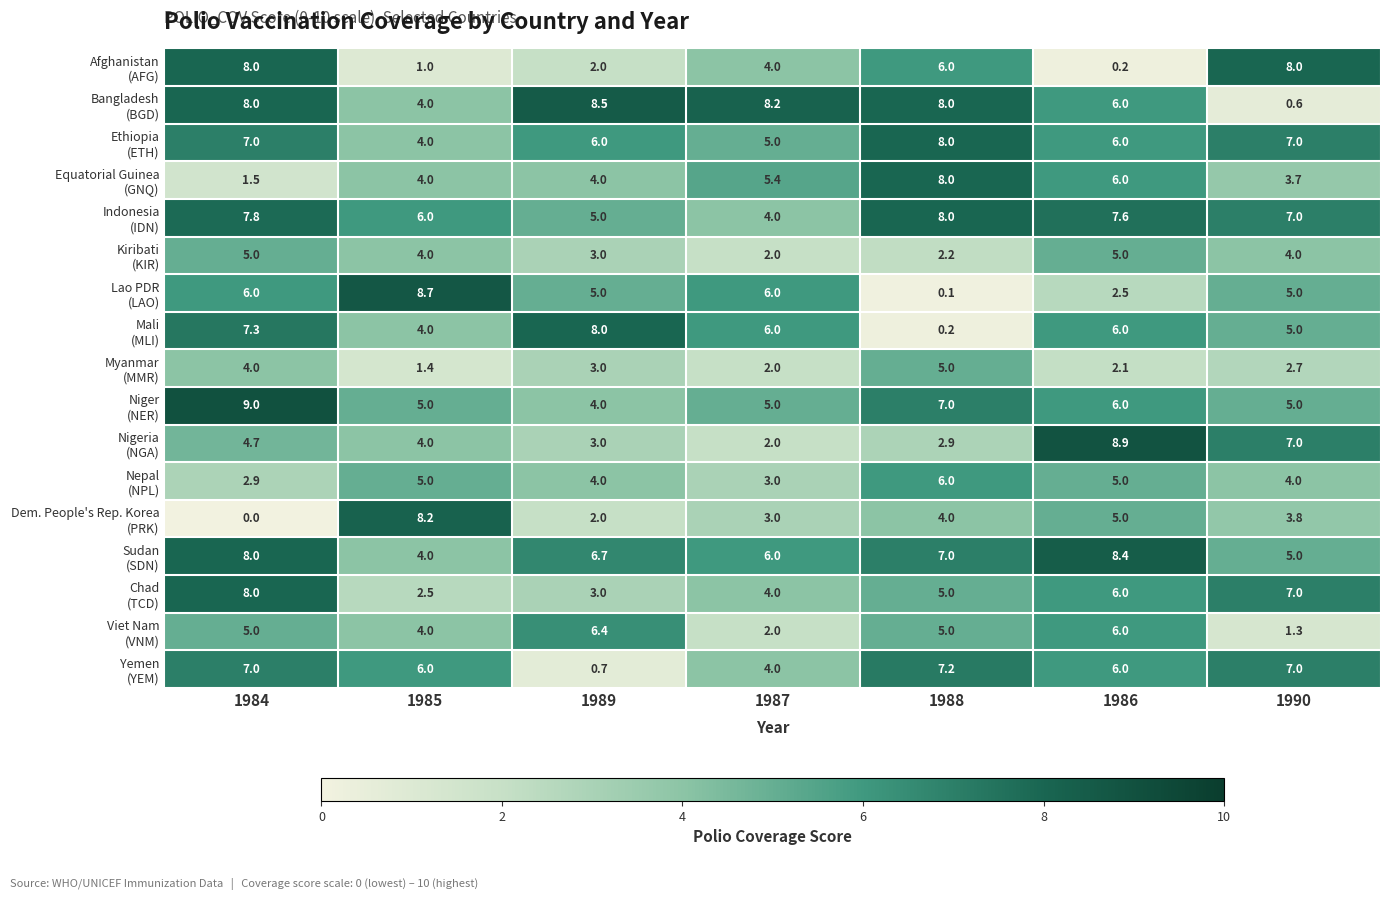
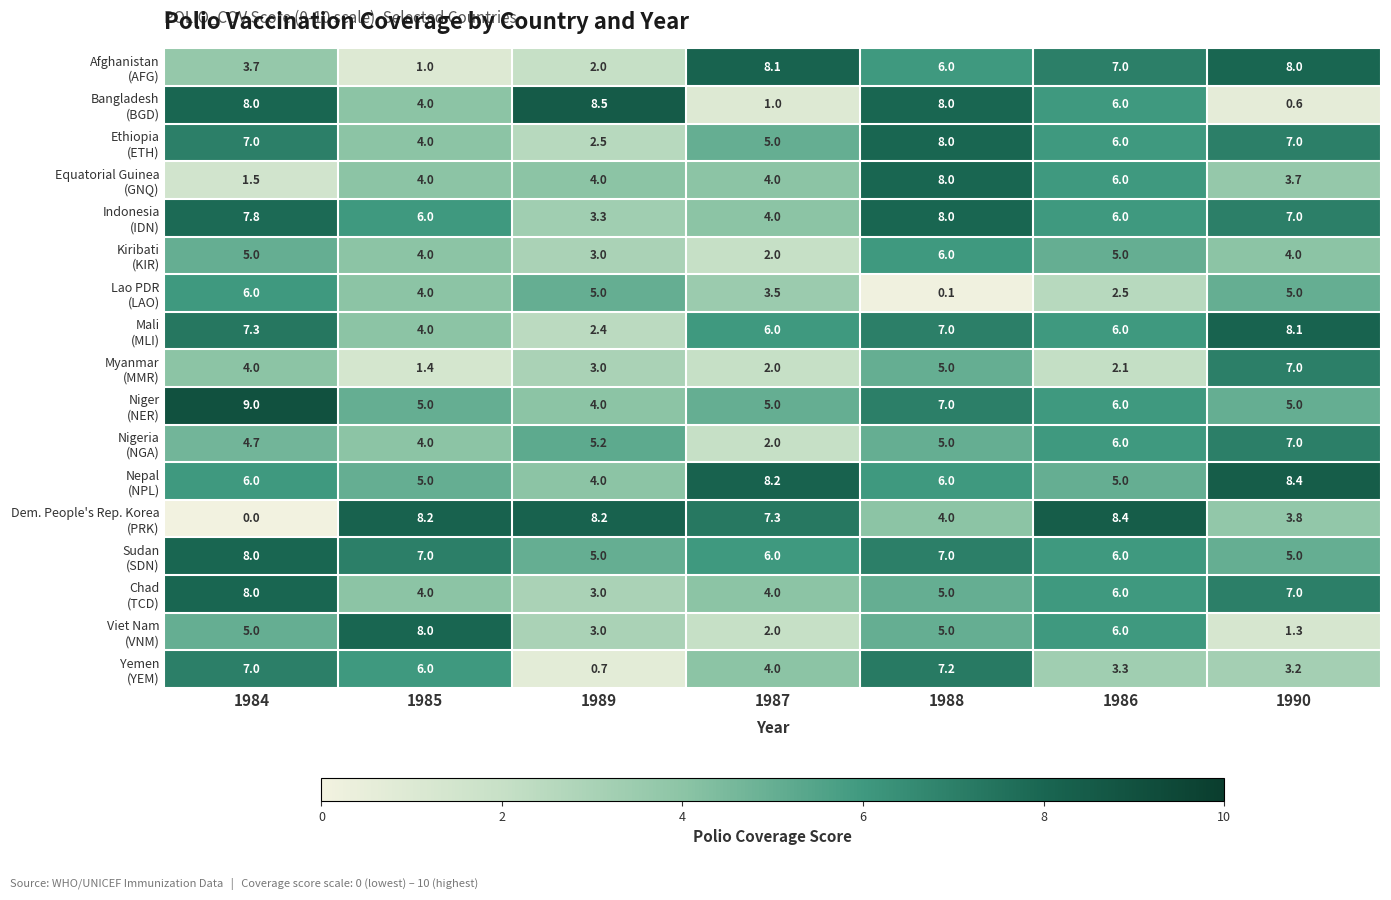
Afghanistan (AFG), 1984: 8.0 -> 3.7
Afghanistan (AFG), 1987: 4.0 -> 8.1
Afghanistan (AFG), 1986: 0.2 -> 7.0
Bangladesh (BGD), 1987: 8.2 -> 1.0
Ethiopia (ETH), 1989: 6.0 -> 2.5
Equatorial Guinea (GNQ), 1987: 5.4 -> 4.0
Indonesia (IDN), 1989: 5.0 -> 3.3
Indonesia (IDN), 1986: 7.6 -> 6.0
Kiribati (KIR), 1988: 2.2 -> 6.0
Lao PDR (LAO), 1985: 8.7 -> 4.0
Lao PDR (LAO), 1987: 6.0 -> 3.5
Mali (MLI), 1989: 8.0 -> 2.4
Mali (MLI), 1988: 0.2 -> 7.0
Mali (MLI), 1990: 5.0 -> 8.1
Myanmar (MMR), 1990: 2.7 -> 7.0
Nigeria (NGA), 1989: 3.0 -> 5.2
Nigeria (NGA), 1988: 2.9 -> 5.0
Nigeria (NGA), 1986: 8.9 -> 6.0
Nepal (NPL), 1984: 2.9 -> 6.0
Nepal (NPL), 1987: 3.0 -> 8.2
Nepal (NPL), 1990: 4.0 -> 8.4
Dem. People's Rep. Korea (PRK), 1989: 2.0 -> 8.2
Dem. People's Rep. Korea (PRK), 1987: 3.0 -> 7.3
Dem. People's Rep. Korea (PRK), 1986: 5.0 -> 8.4
Sudan (SDN), 1985: 4.0 -> 7.0
Sudan (SDN), 1989: 6.7 -> 5.0
Sudan (SDN), 1986: 8.4 -> 6.0
Chad (TCD), 1985: 2.5 -> 4.0
Viet Nam (VNM), 1985: 4.0 -> 8.0
Viet Nam (VNM), 1989: 6.4 -> 3.0
Yemen (YEM), 1986: 6.0 -> 3.3
Yemen (YEM), 1990: 7.0 -> 3.2
